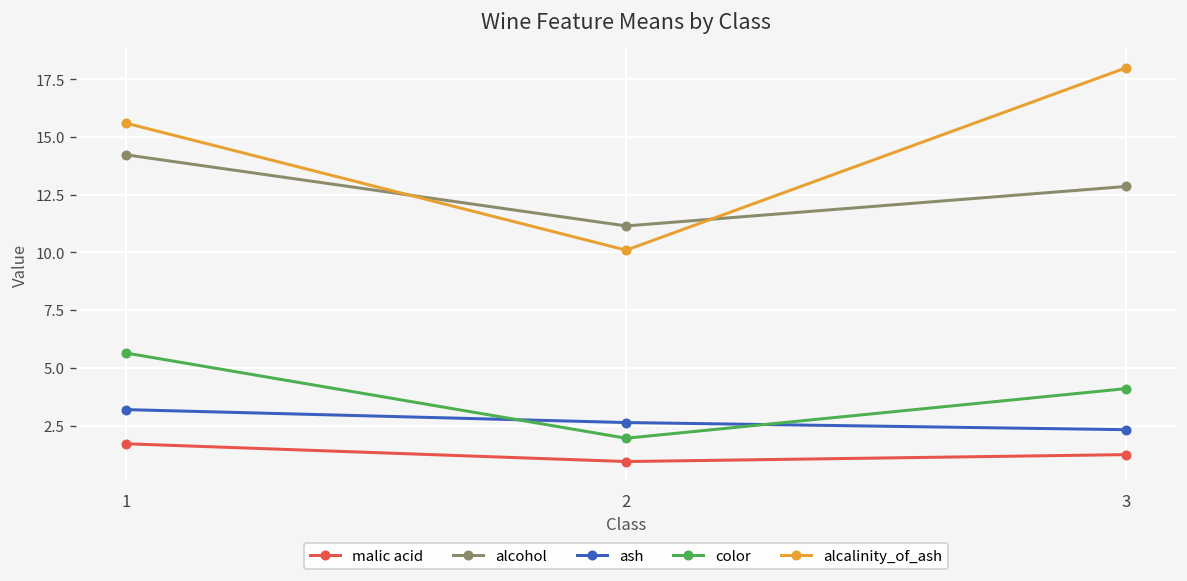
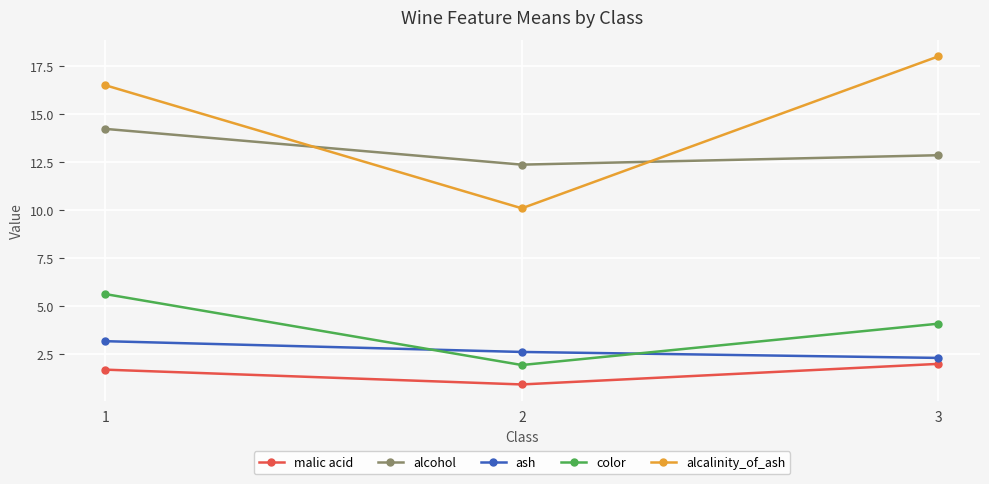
alcalinity_of_ash, 1: 15.6 -> 16.5
alcohol, 2: 11.2 -> 12.4
malic acid, 3: 1.2 -> 2.0
